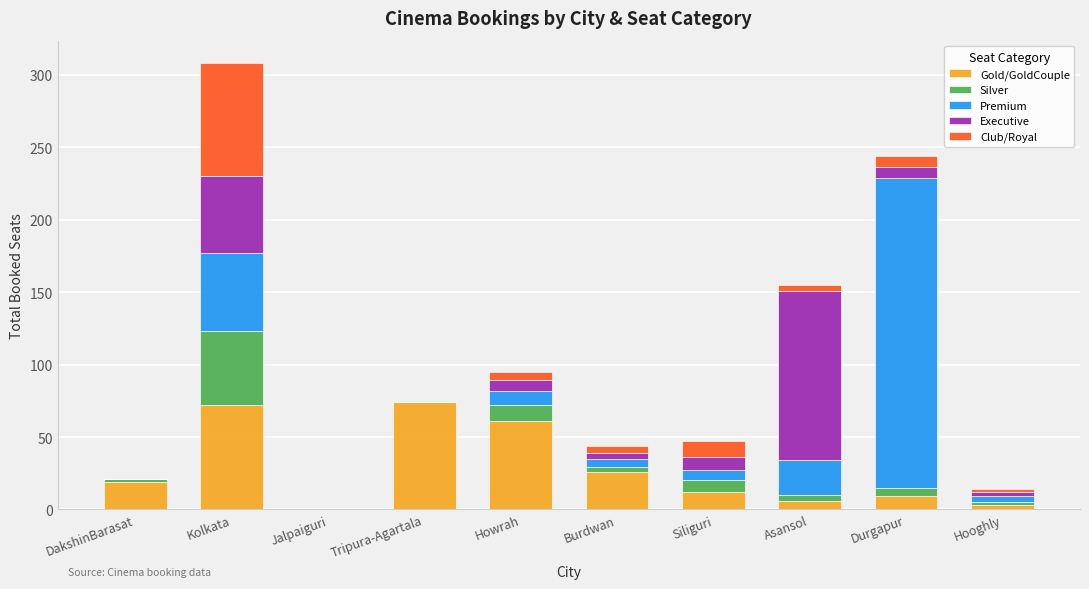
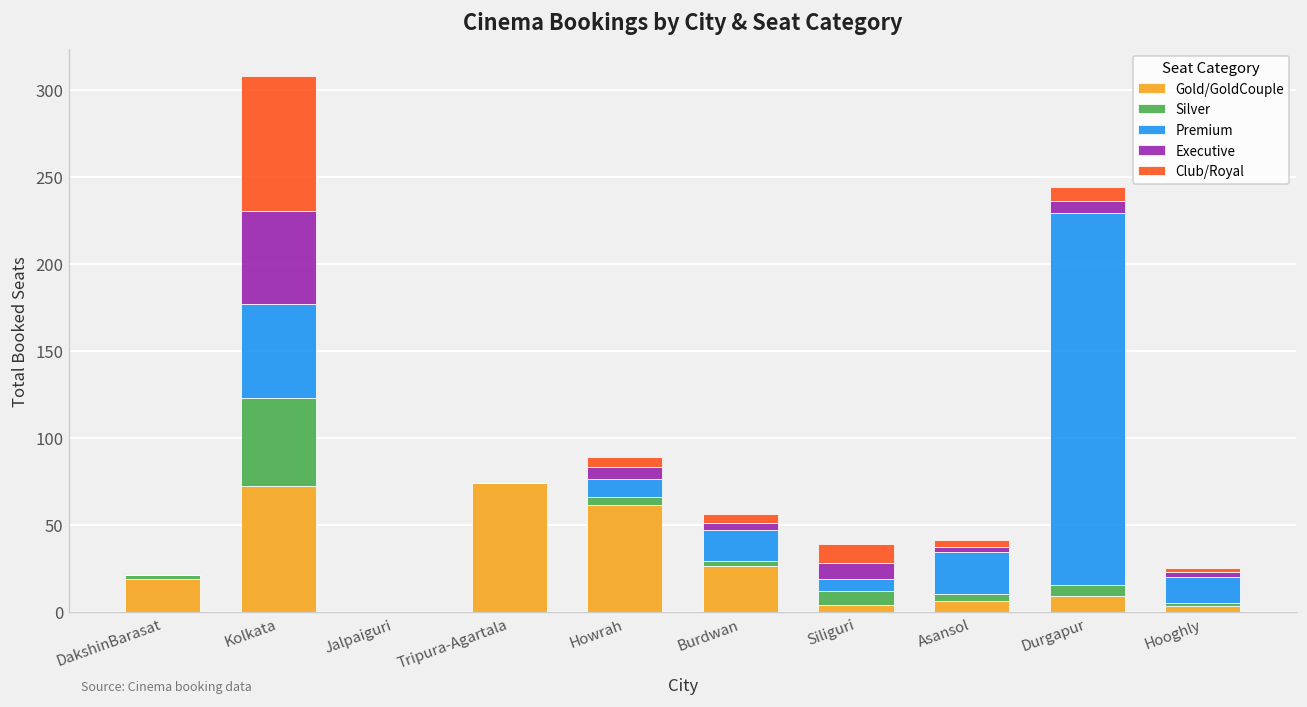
Silver, Howrah: 11 -> 5
Premium, Burdwan: 6 -> 18
Gold/GoldCouple, Siliguri: 12 -> 4
Executive, Asansol: 117 -> 3
Premium, Hooghly: 4 -> 15
